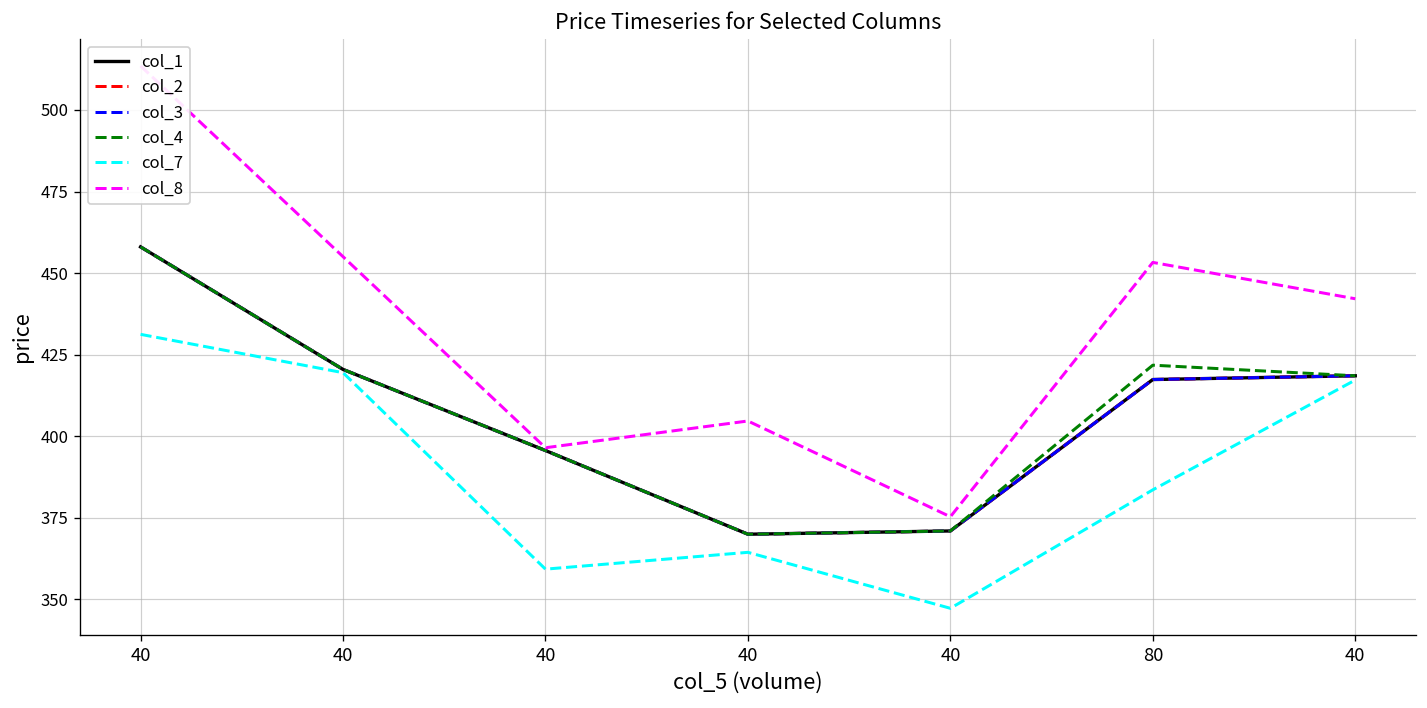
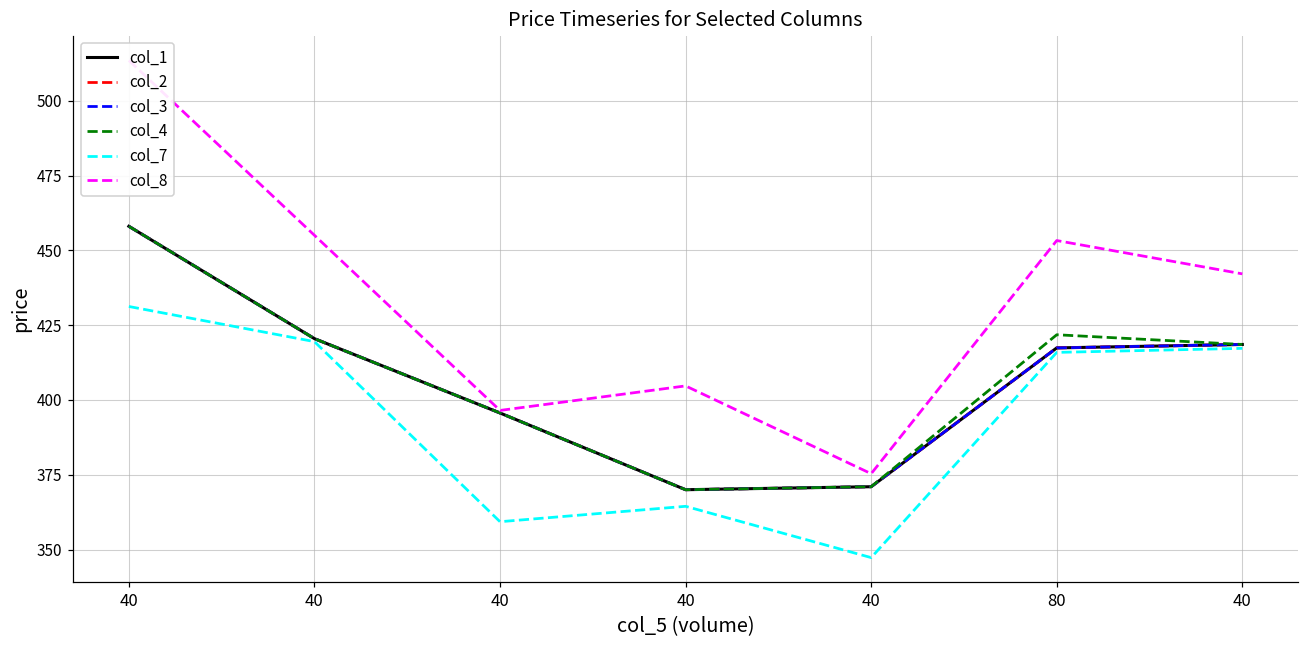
col_7, 80: 384 -> 416
